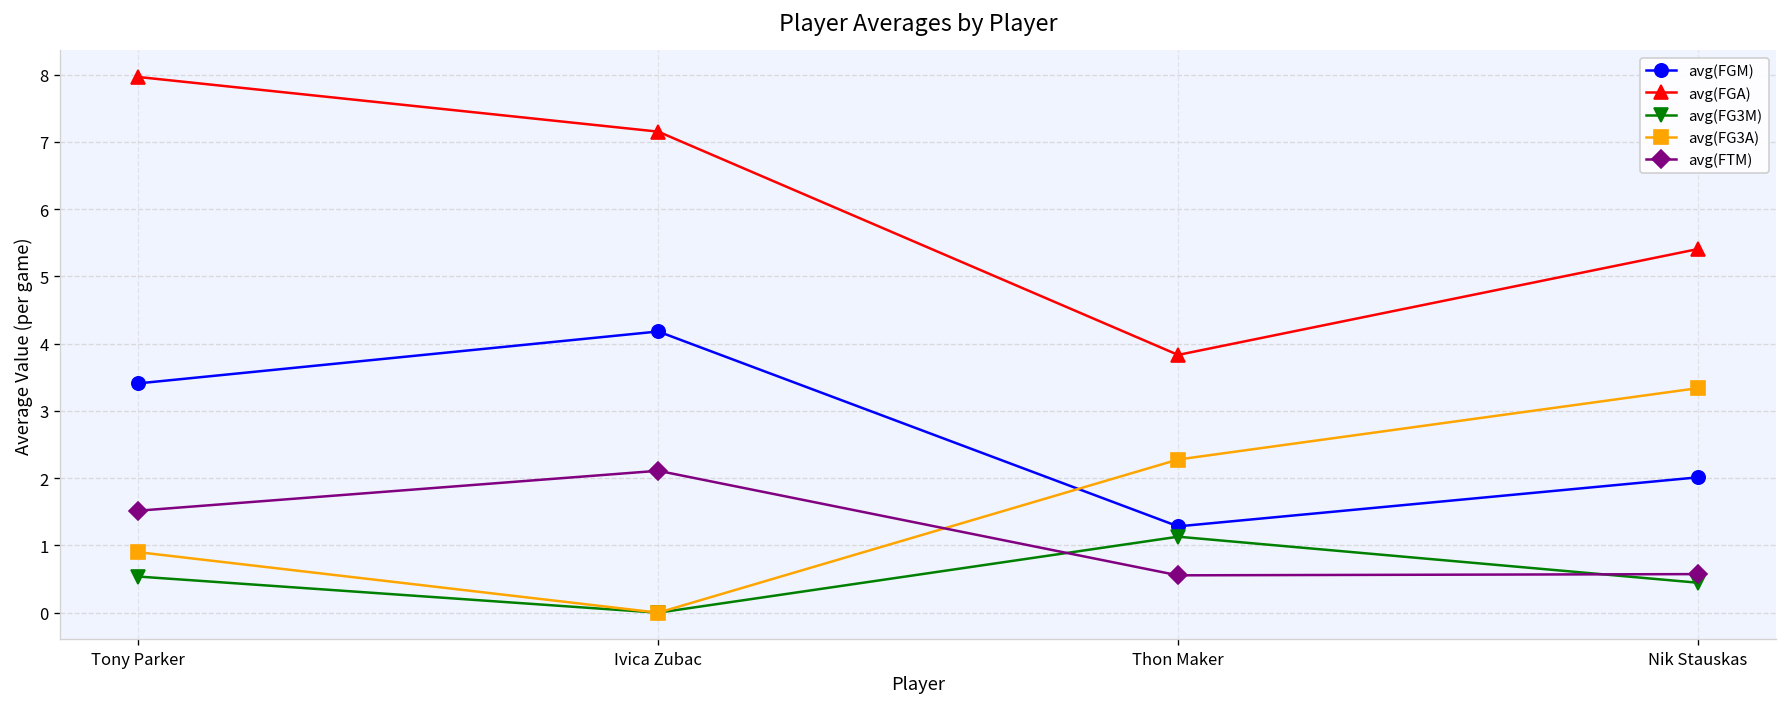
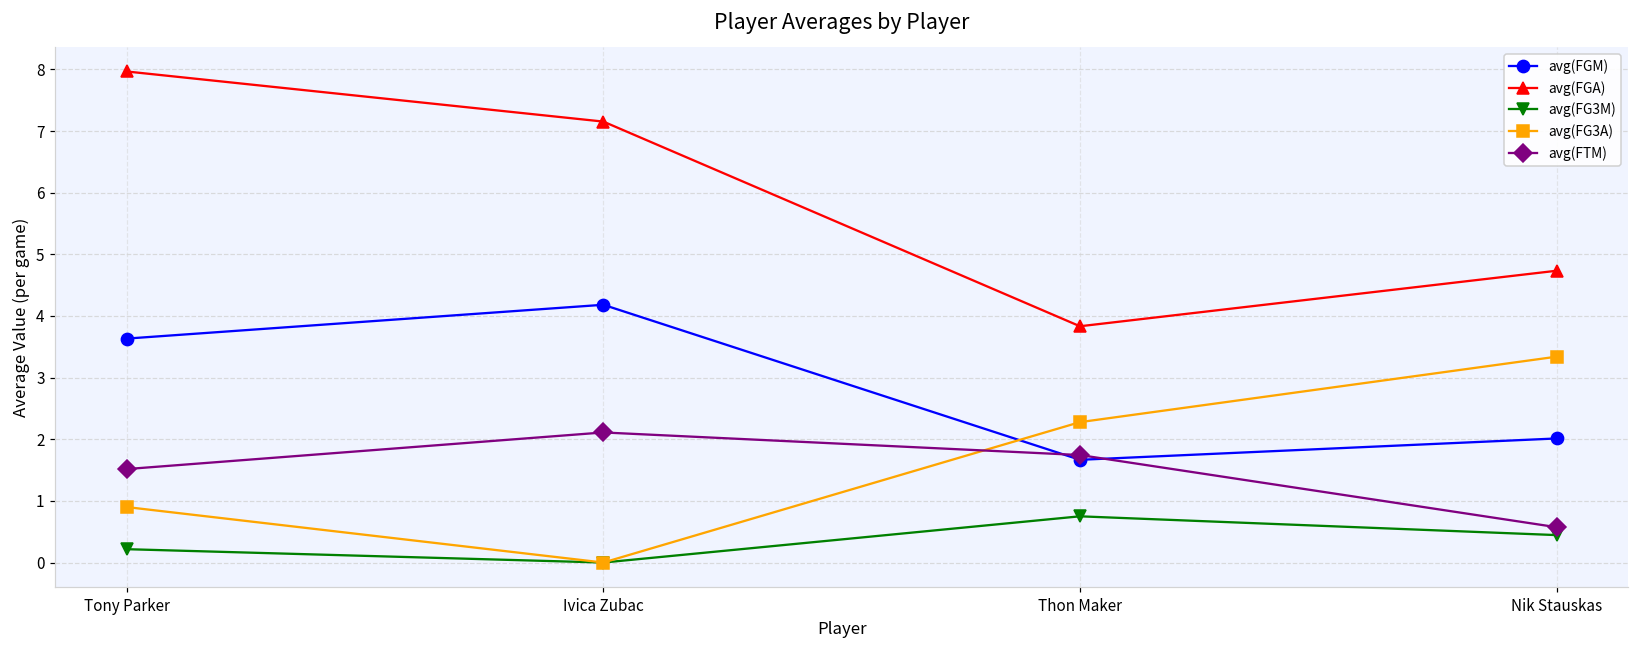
avg(FGM), Tony Parker: 3.4 -> 3.6
avg(FG3M), Tony Parker: 0.5 -> 0.2
avg(FGM), Thon Maker: 1.3 -> 1.7
avg(FG3M), Thon Maker: 1.1 -> 0.8
avg(FTM), Thon Maker: 0.6 -> 1.7
avg(FGA), Nik Stauskas: 5.4 -> 4.7
